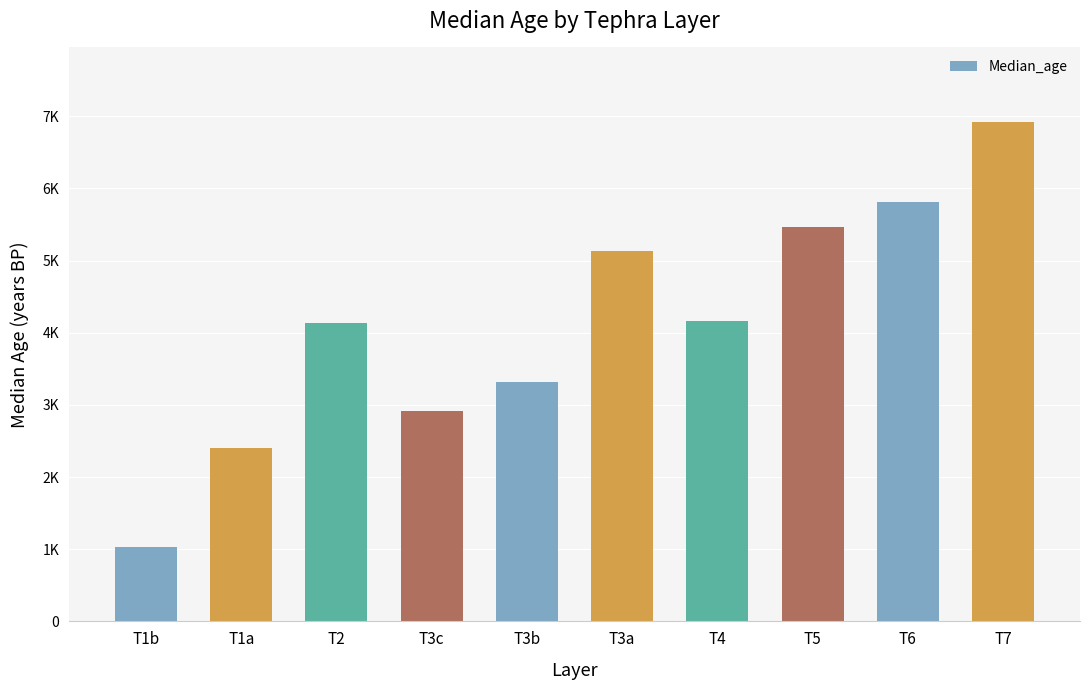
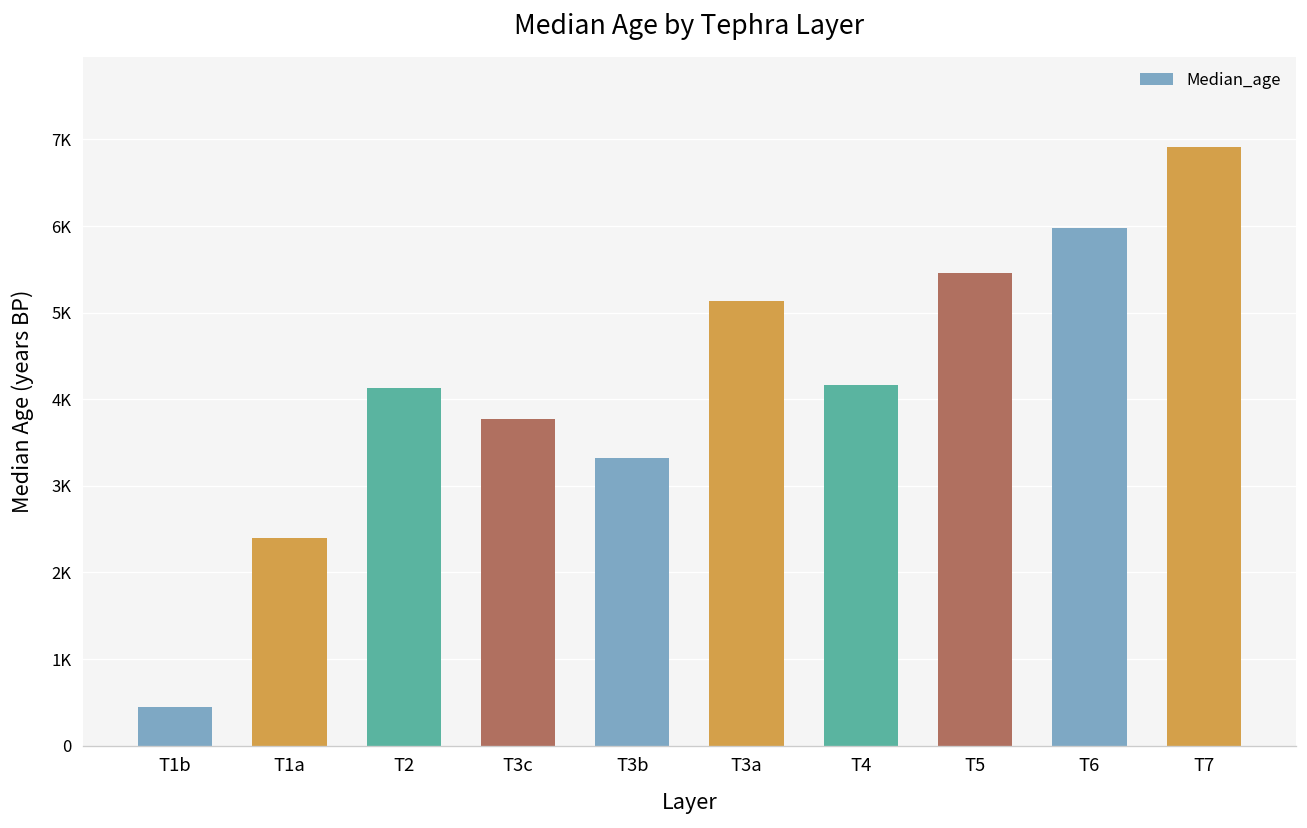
T1b: 1000 -> 400
T3c: 2900 -> 3800
T6: 5800 -> 6000
